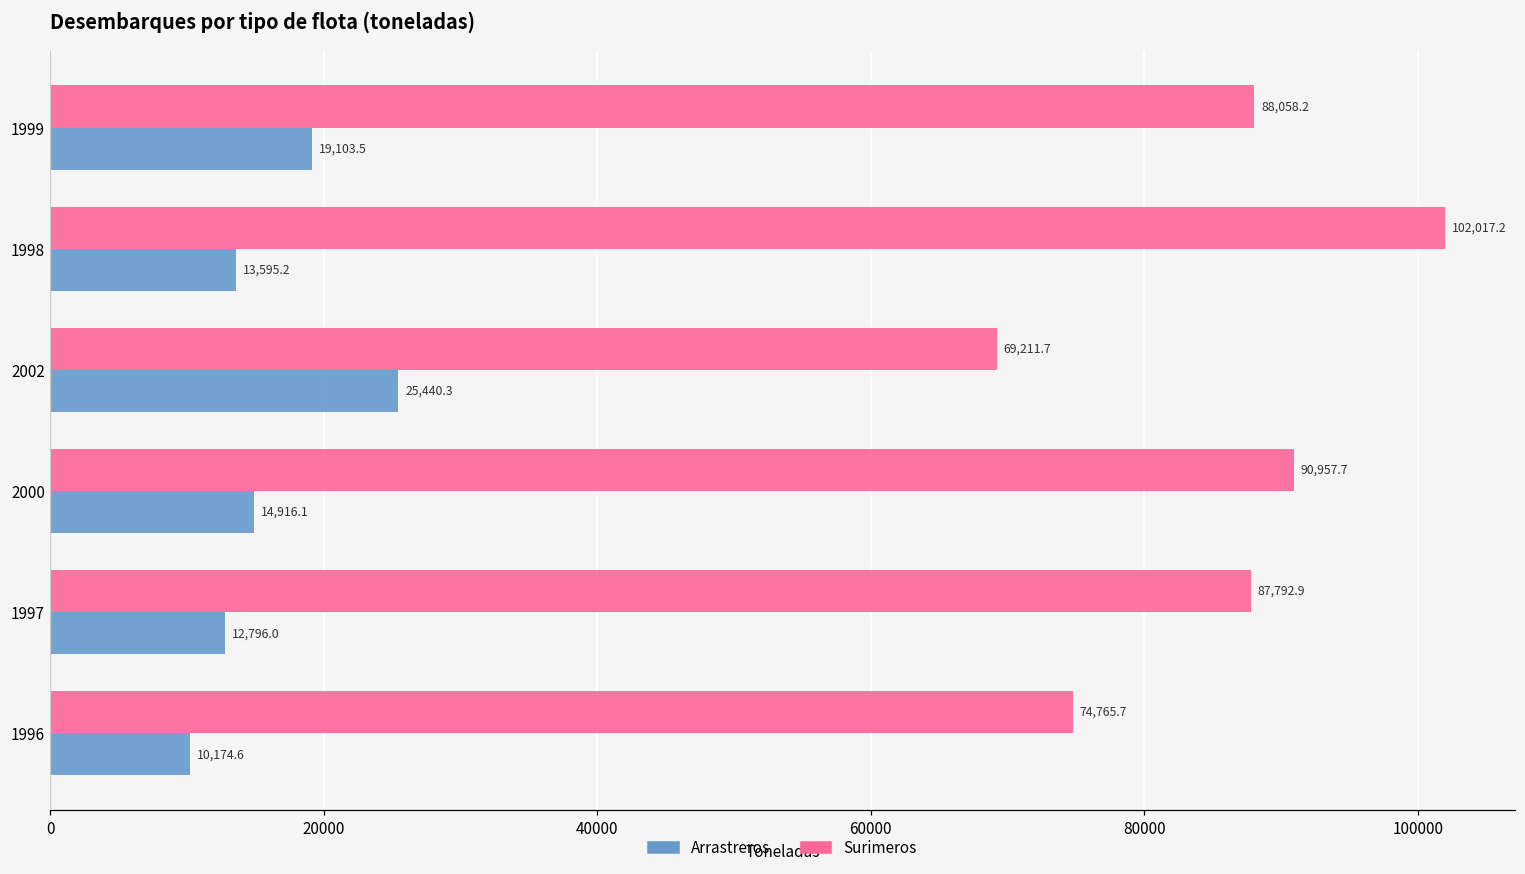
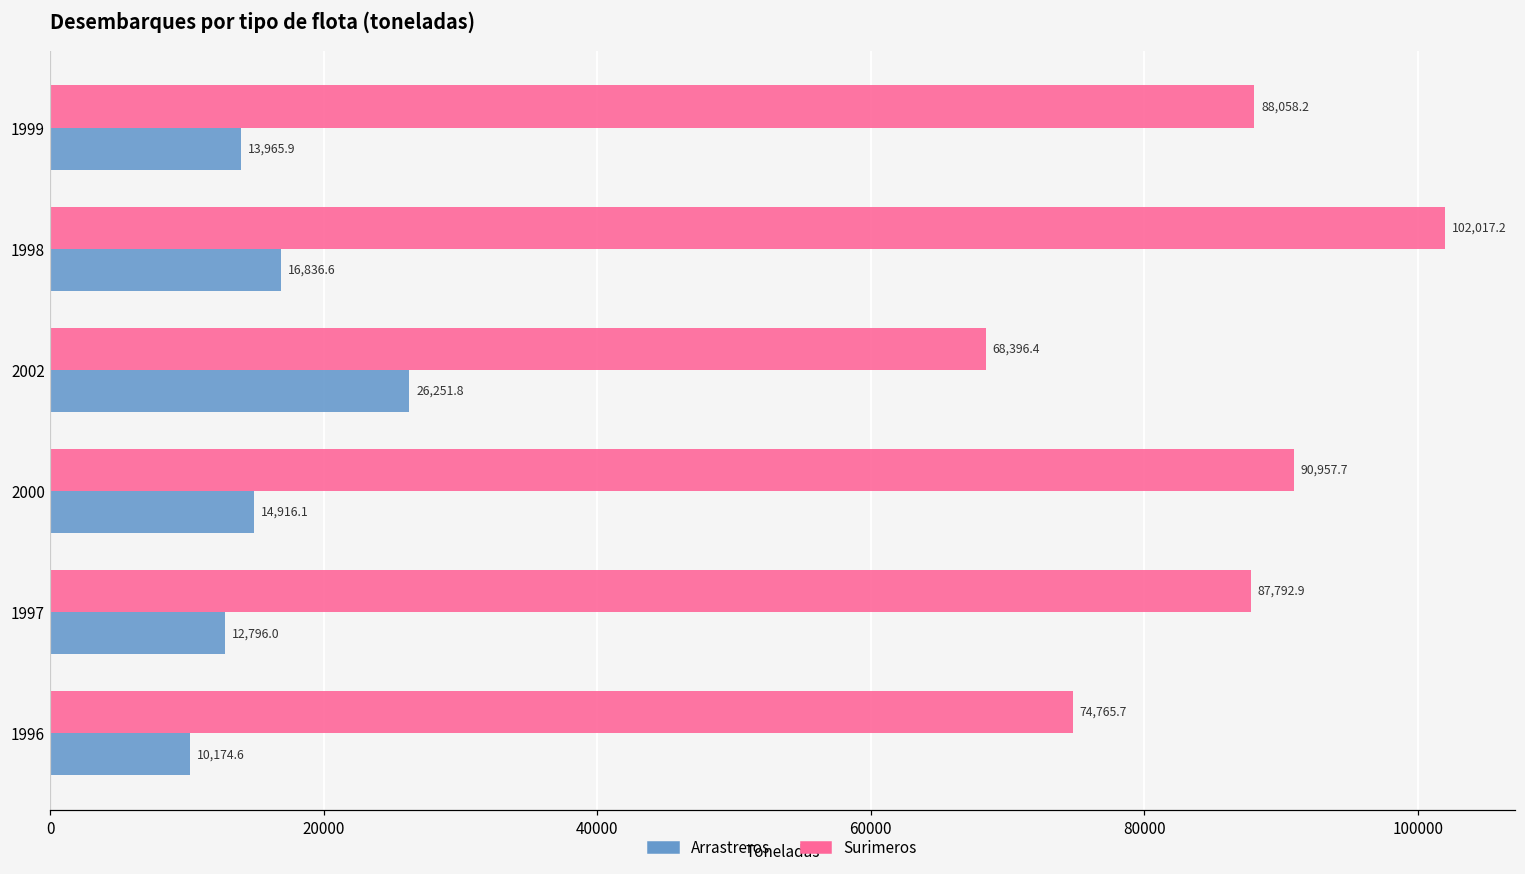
Arrastreros, 1999: 19,103.5 -> 13,965.9
Arrastreros, 1998: 13,595.2 -> 16,836.6
Surimeros, 2002: 69,211.7 -> 68,396.4
Arrastreros, 2002: 25,440.3 -> 26,251.8
